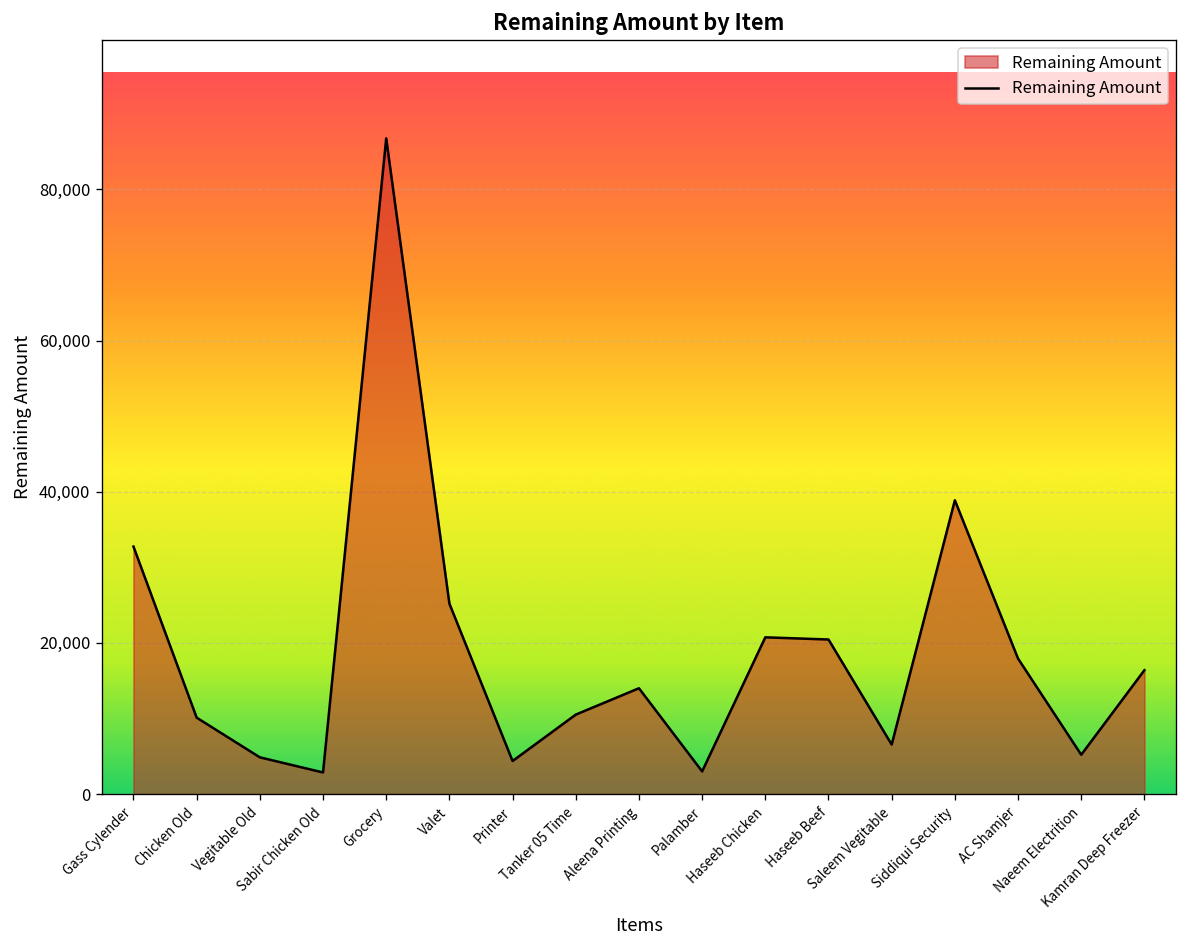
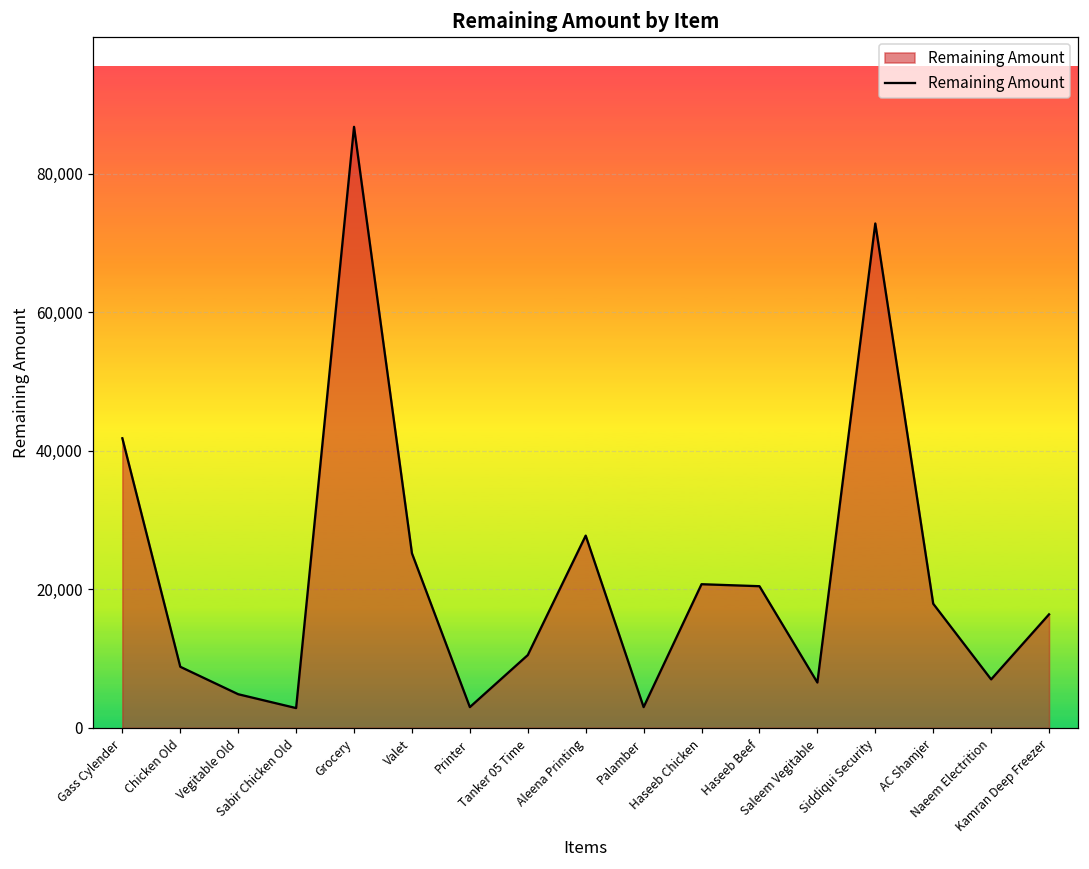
Gass Cylender: 33,000 -> 42,000
Chicken Old: 10,000 -> 9,000
Printer: 4,000 -> 3,000
Aleena Printing: 14,000 -> 28,000
Siddiqui Security: 39,000 -> 73,000
Naeem Electrition: 5,000 -> 7,000
